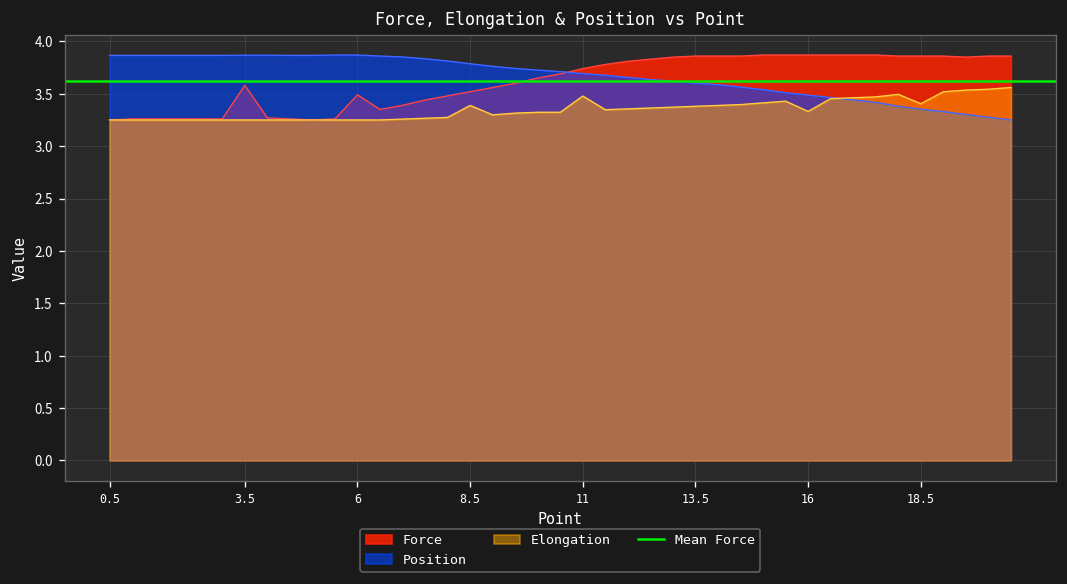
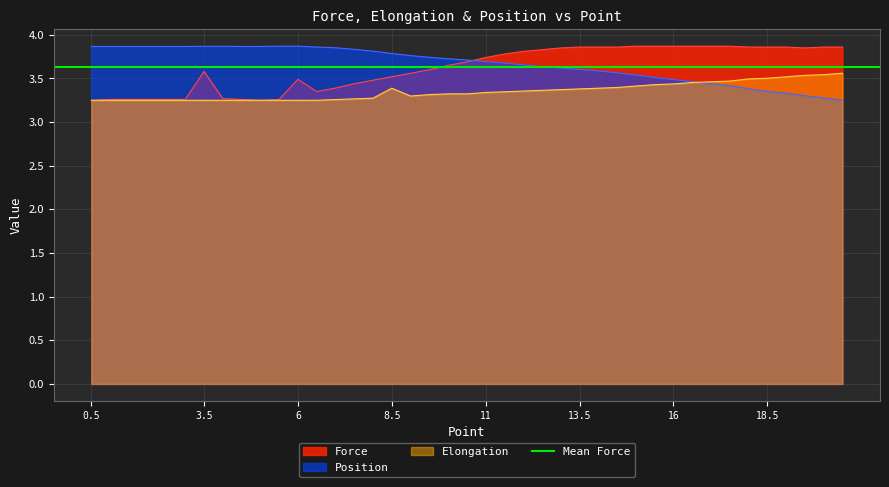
Elongation, 11: 3.5 -> 3.3
Elongation, 16: 3.3 -> 3.4
Elongation, 18.5: 3.4 -> 3.5
